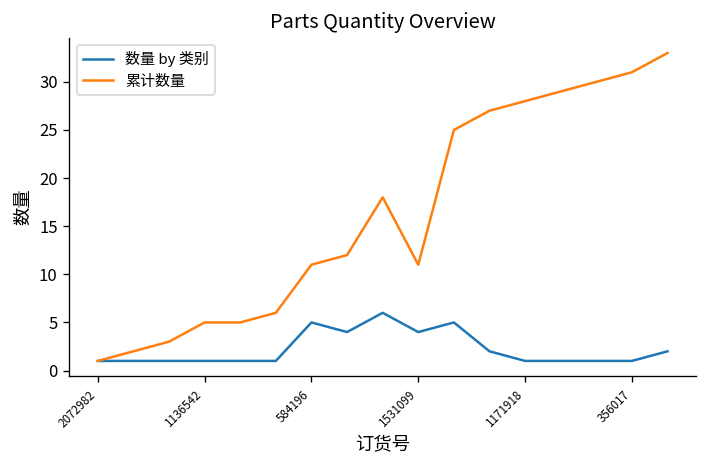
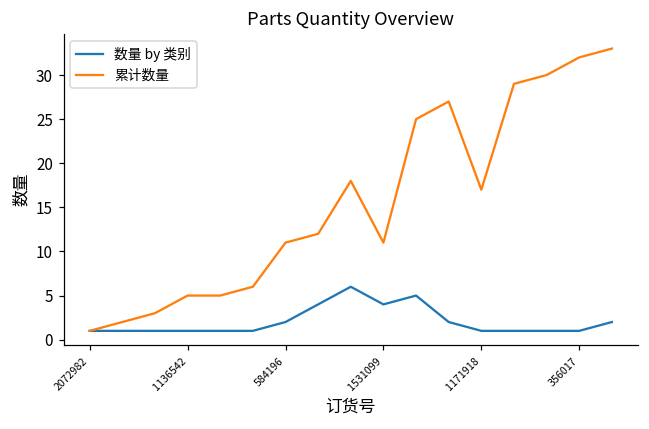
数量 by 类别, 584196: 5 -> 2
累计数量, 1171918: 28 -> 17
累计数量, 356017: 31 -> 32
